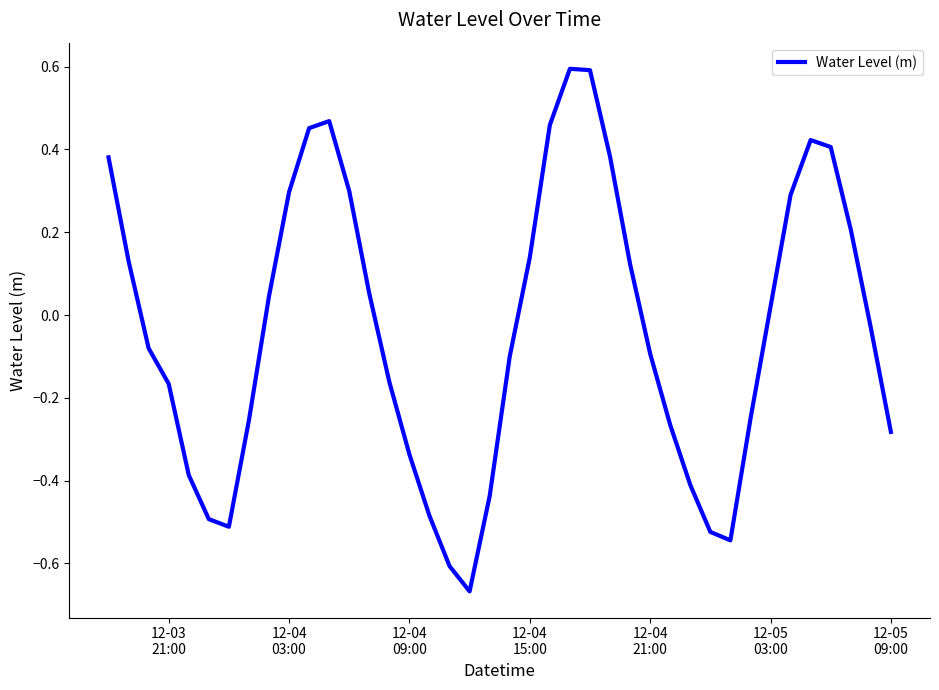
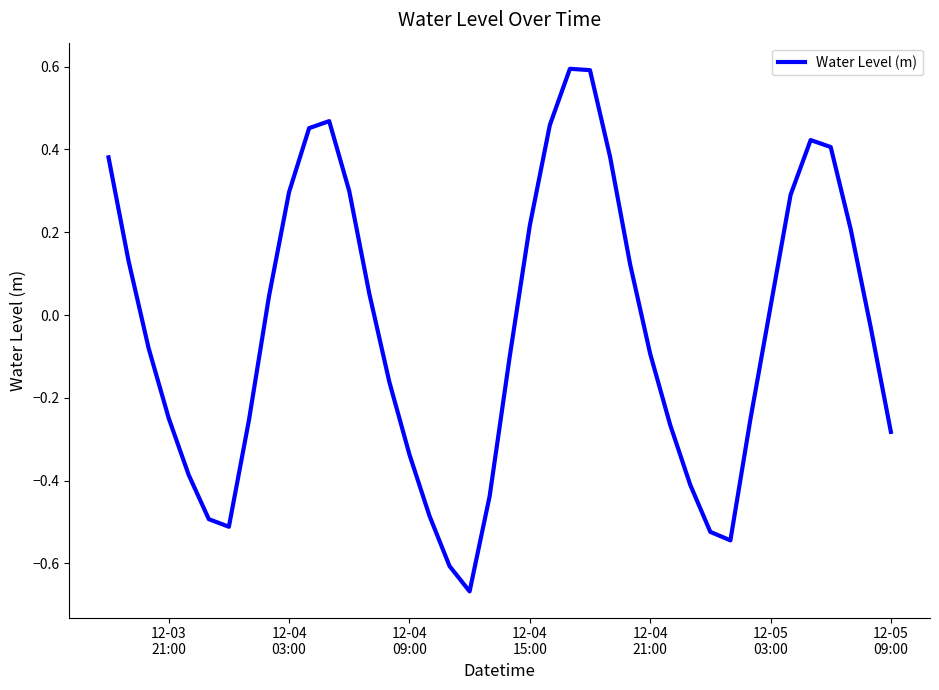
12-03 21:00: -0.17 -> -0.25
12-04 15:00: 0.14 -> 0.22
